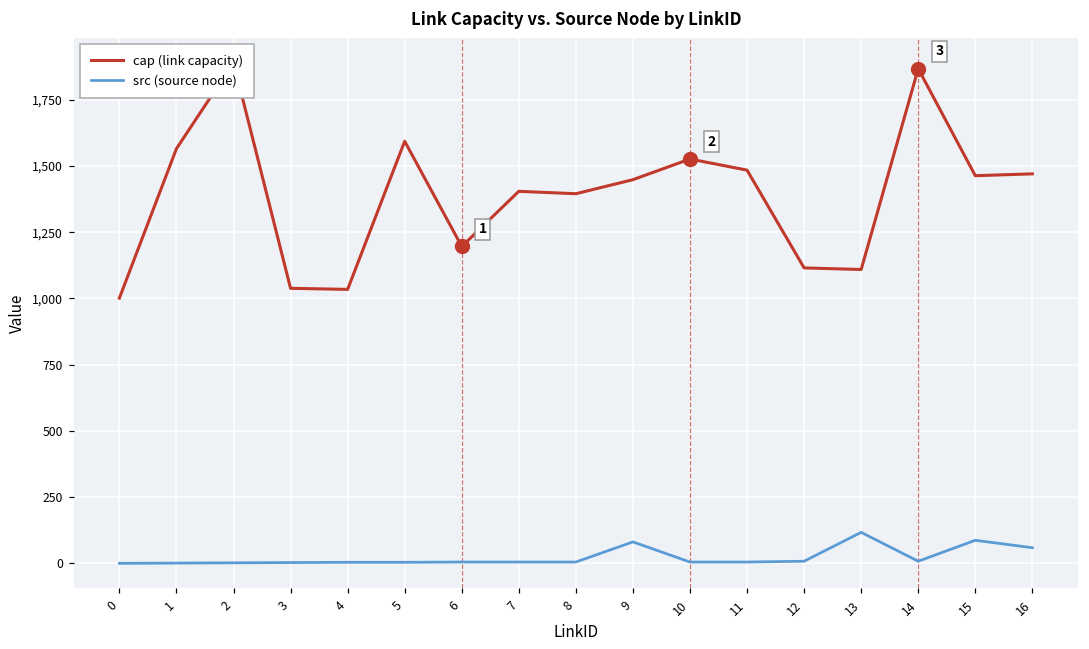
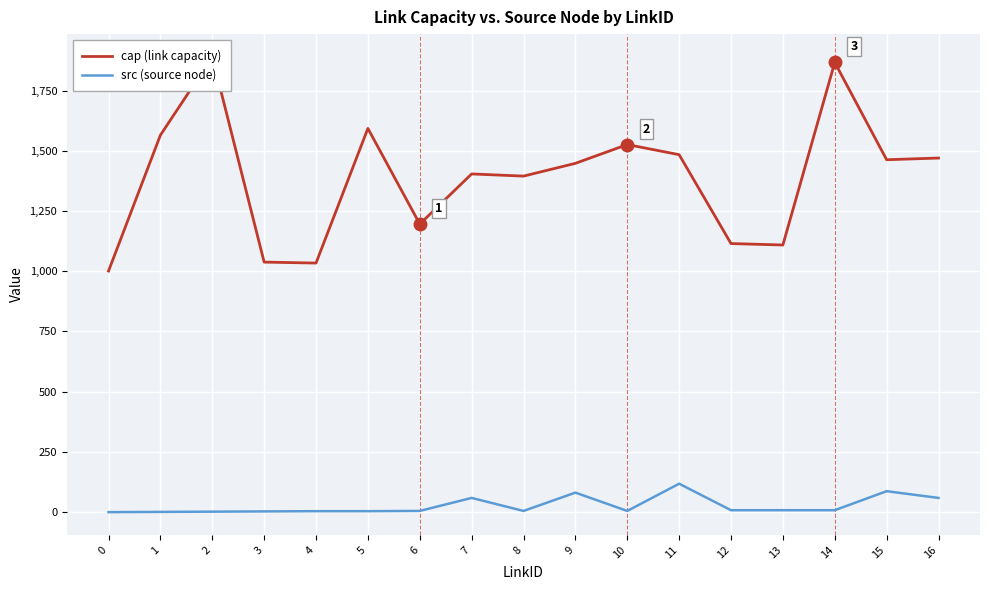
src (source node), 7: 10 -> 60
src (source node), 11: 10 -> 120
src (source node), 13: 120 -> 10
